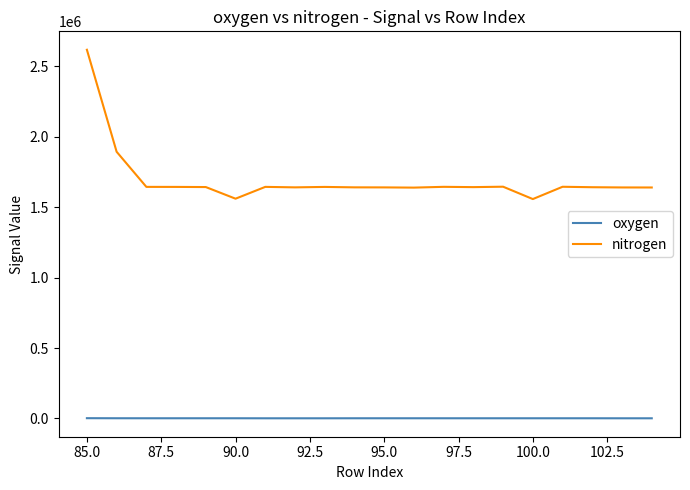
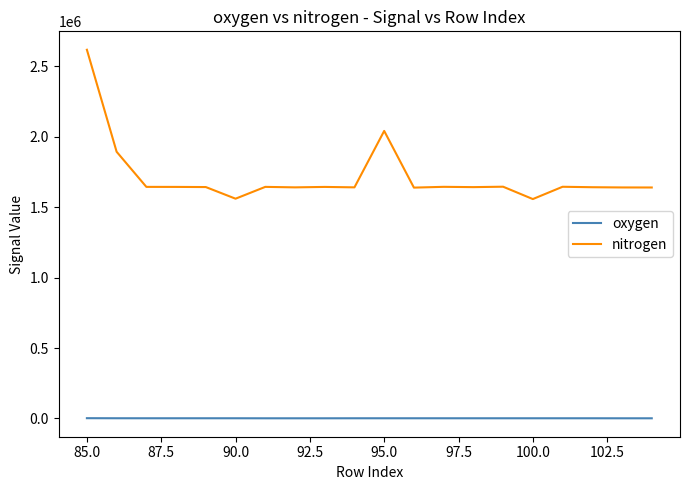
nitrogen, 95.0: 1640000 -> 2040000
